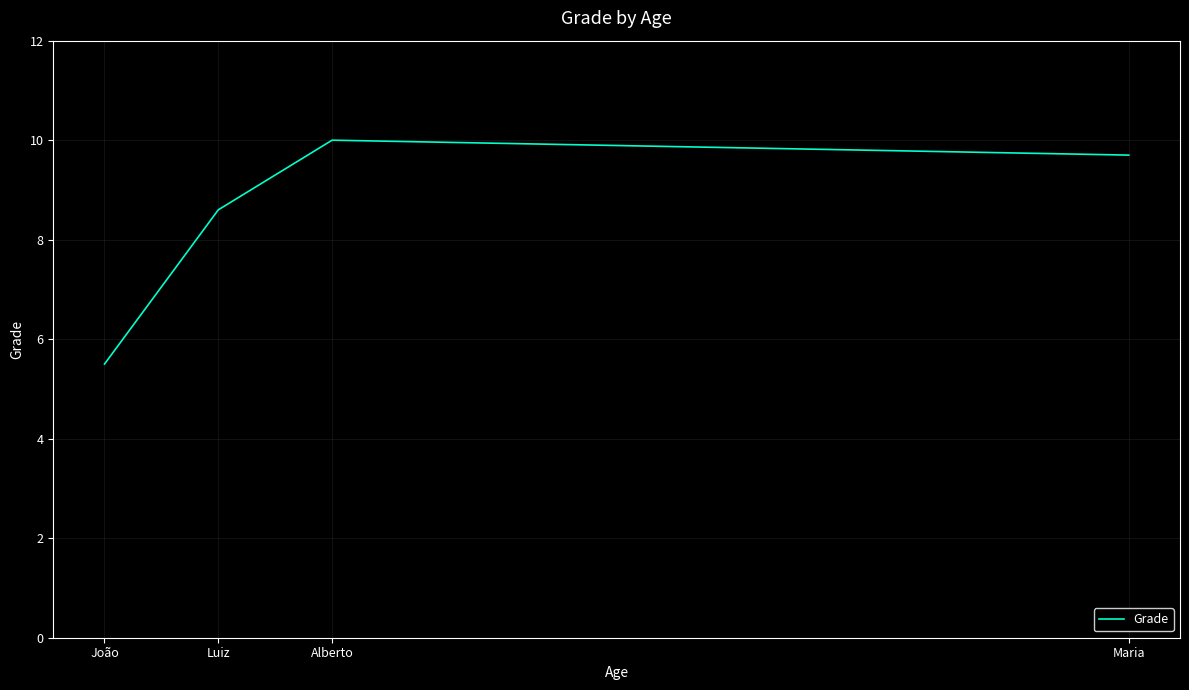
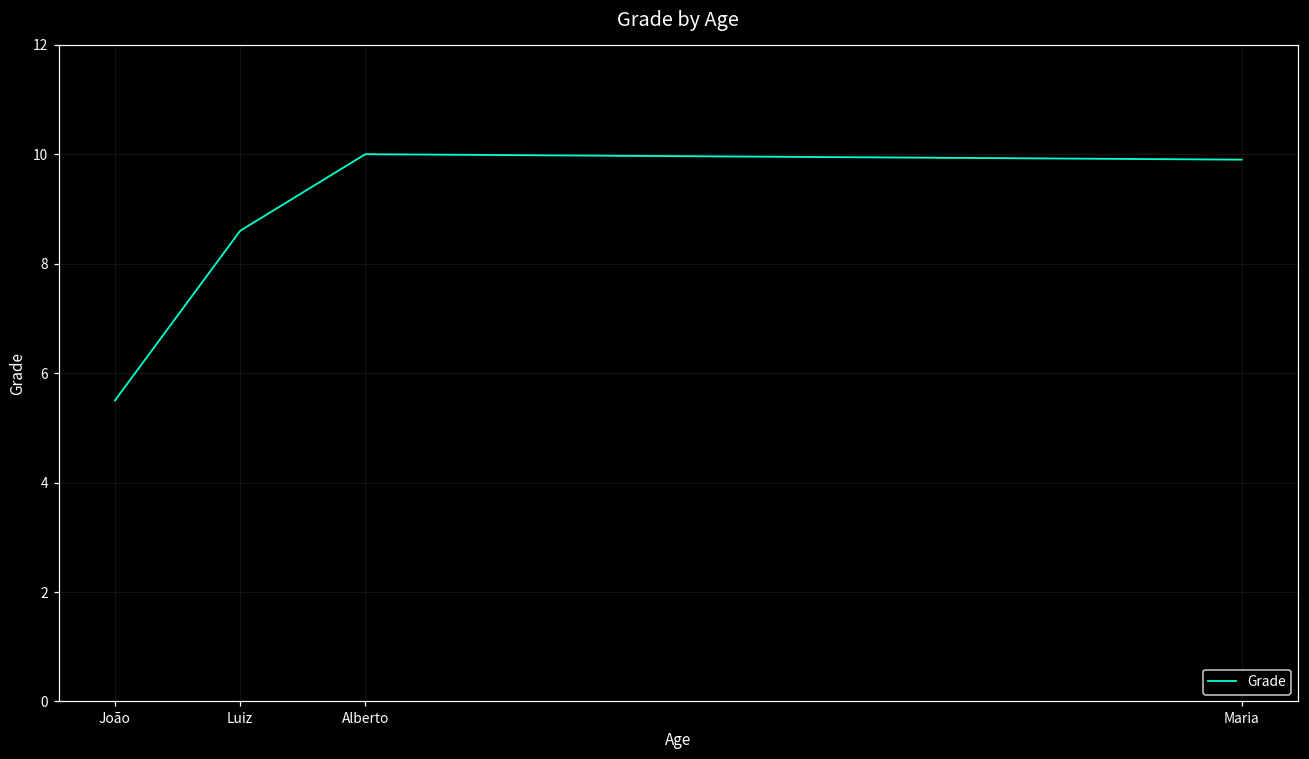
Maria: 9.7 -> 9.9
